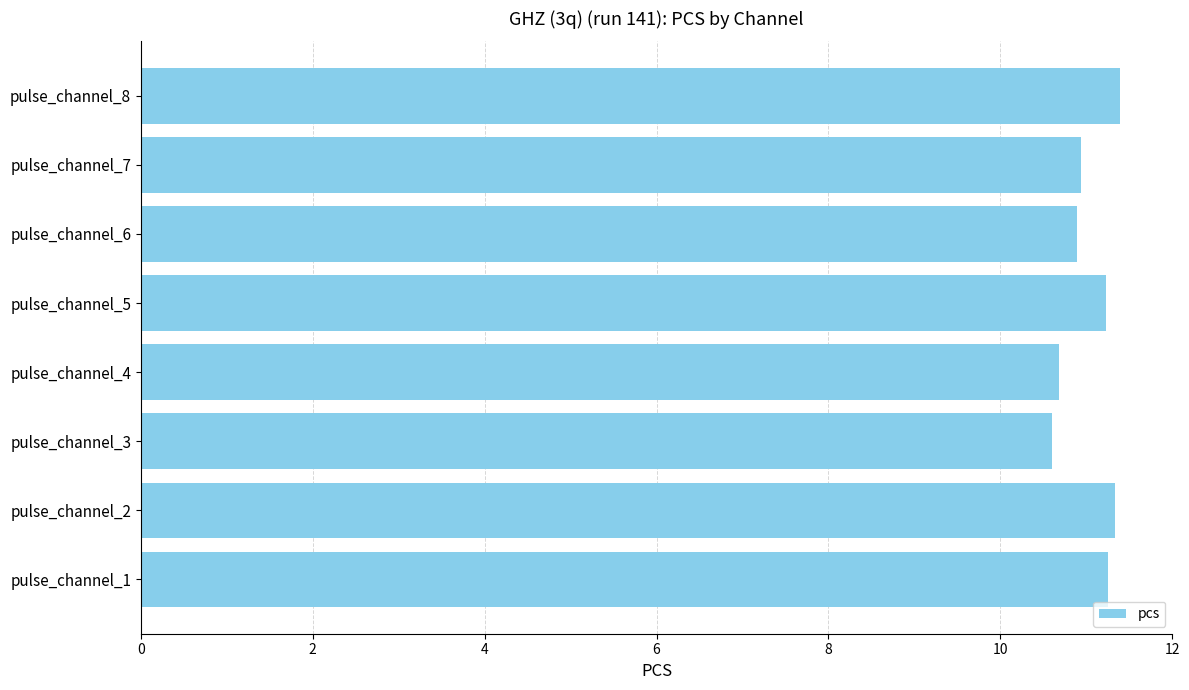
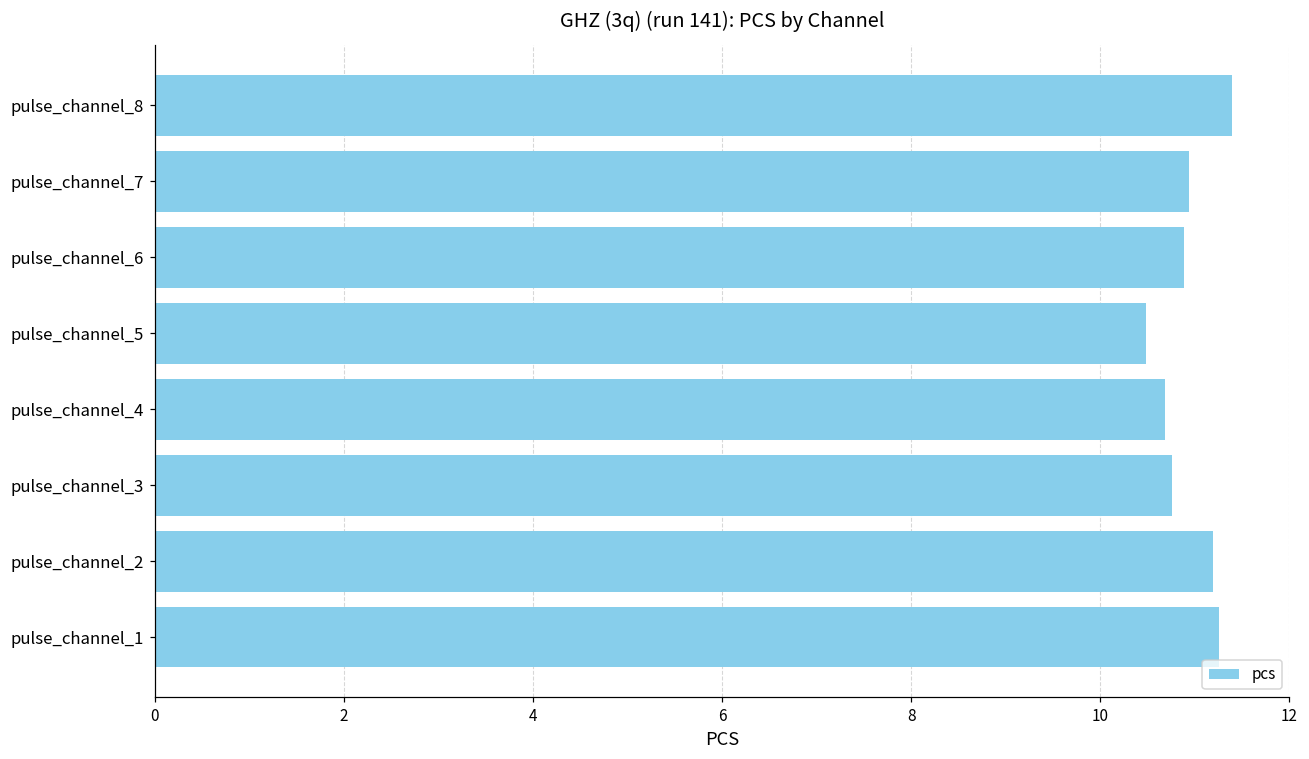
pulse_channel_5: 11.2 -> 10.5
pulse_channel_3: 10.6 -> 10.8
pulse_channel_2: 11.3 -> 11.2
